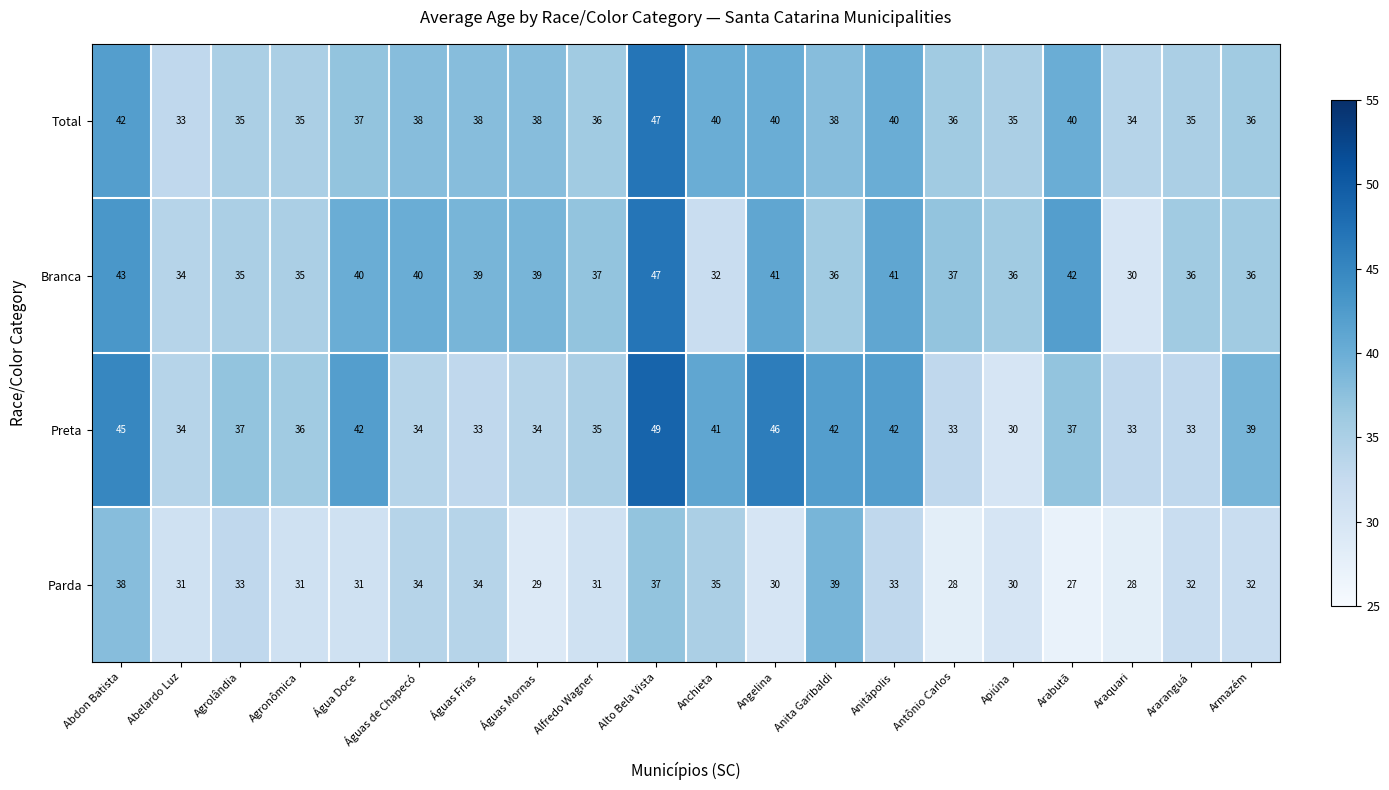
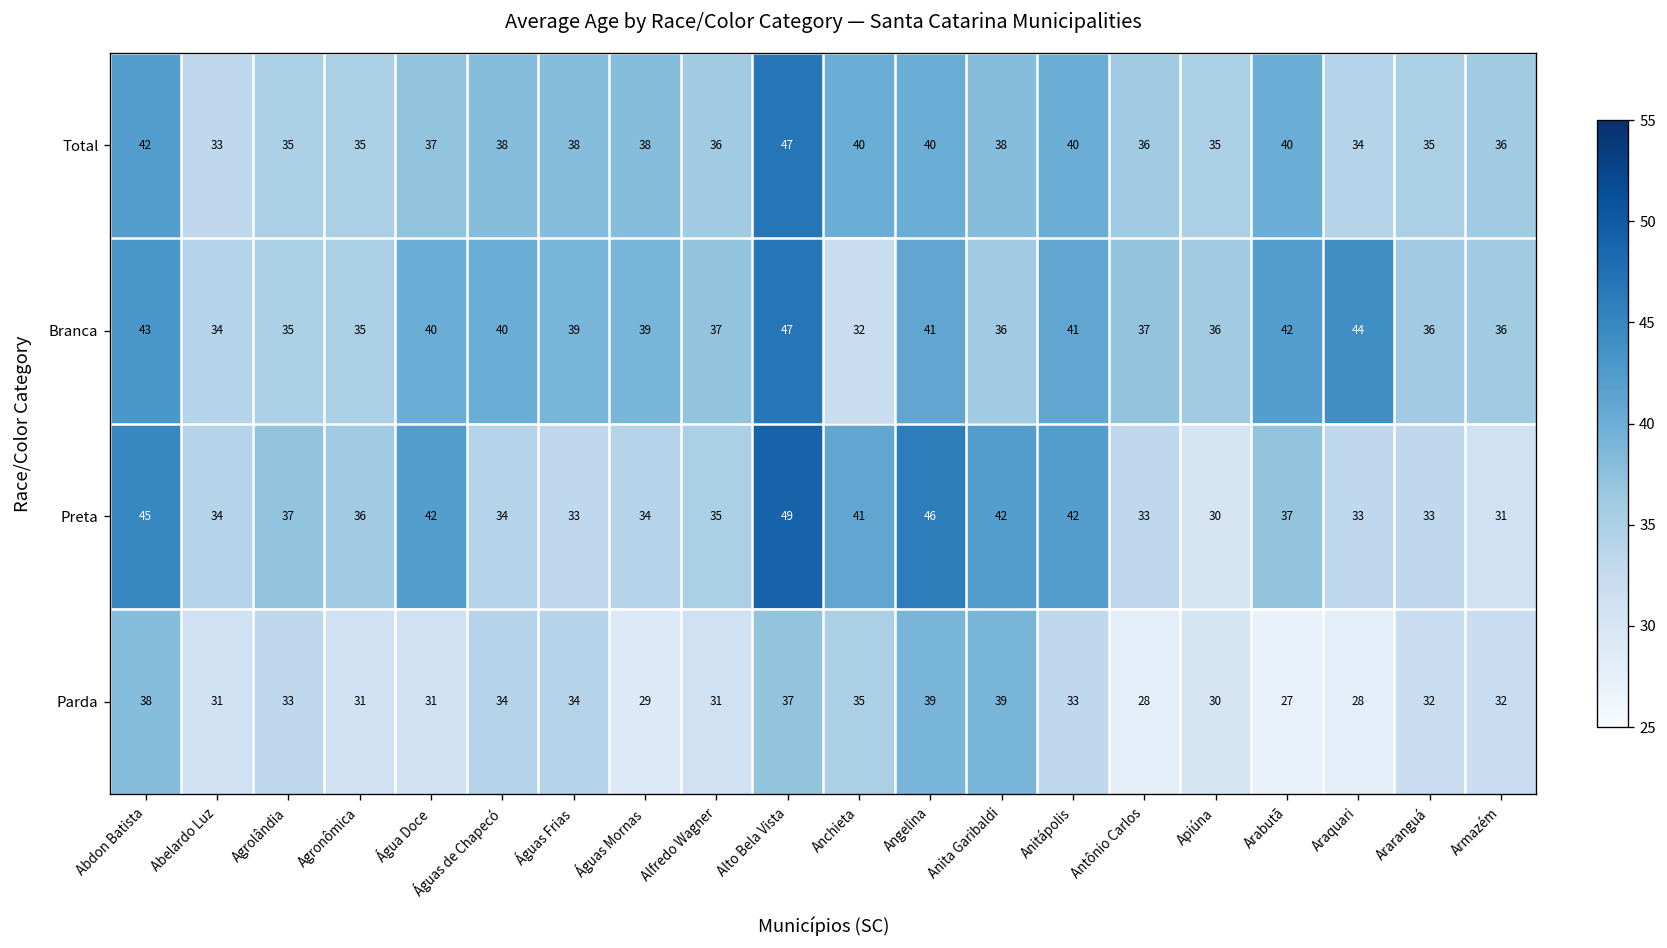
Branca, Araquari: 30 -> 44
Preta, Armazém: 39 -> 31
Parda, Angelina: 30 -> 39
